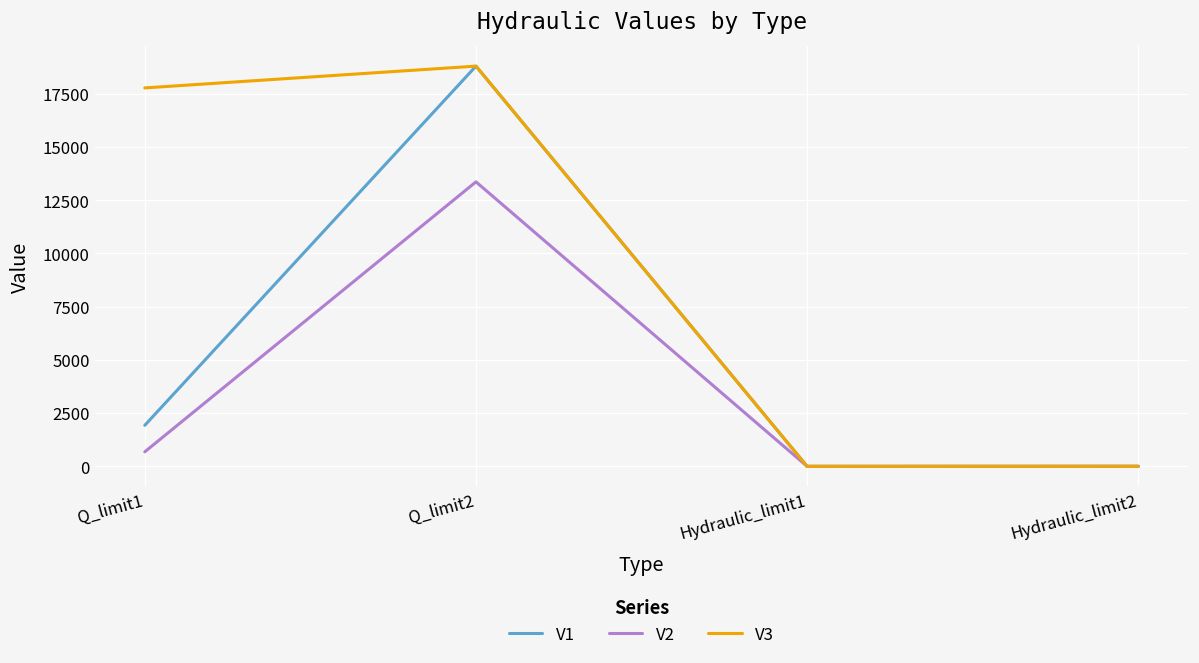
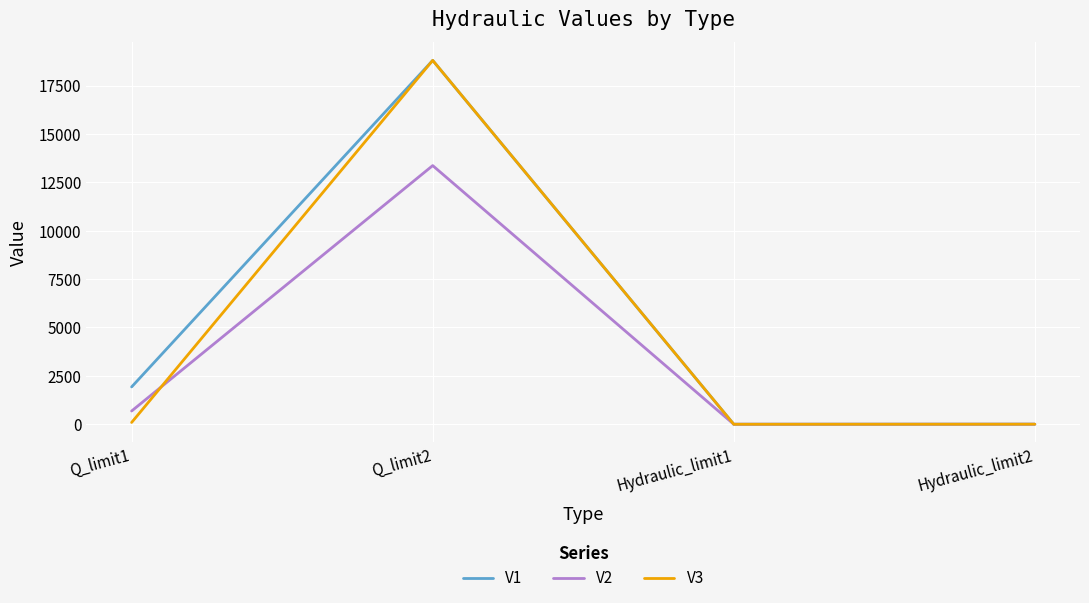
V3, Q_limit1: 17800 -> 100
